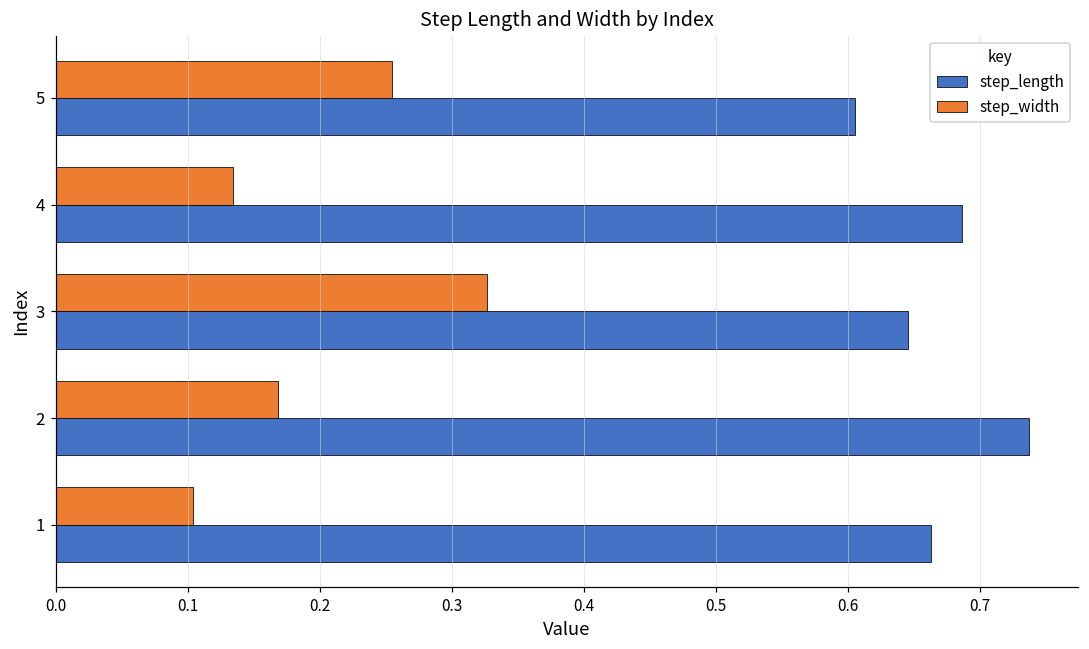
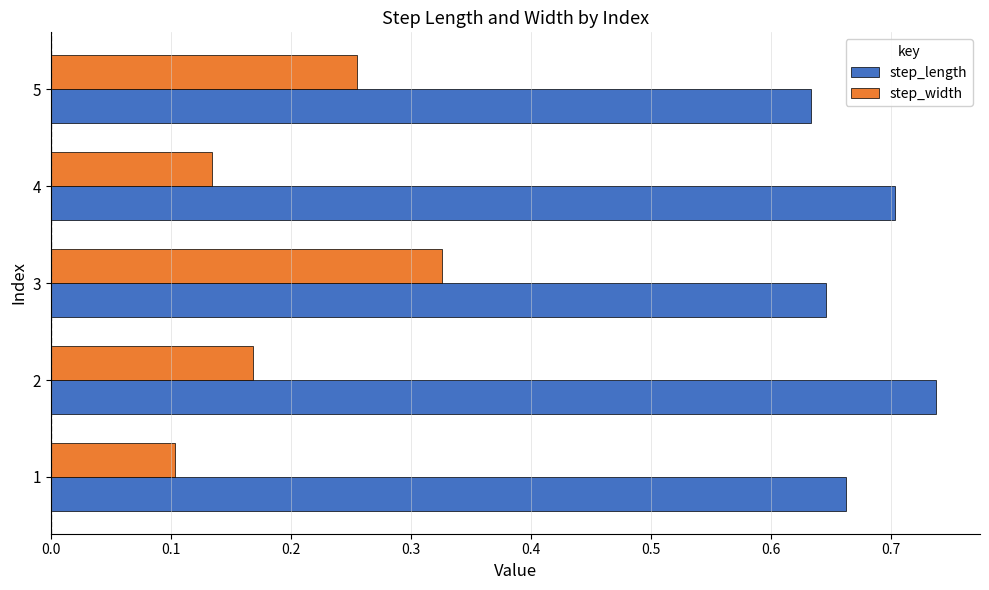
step_length, 5: 0.606 -> 0.634
step_length, 4: 0.687 -> 0.704
